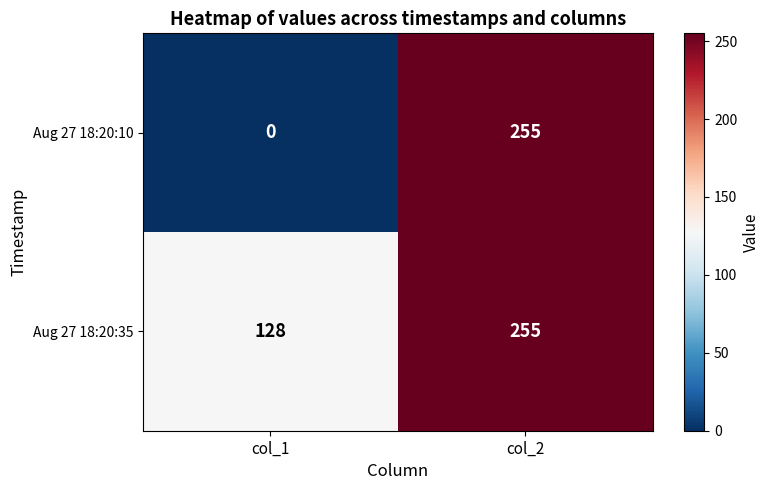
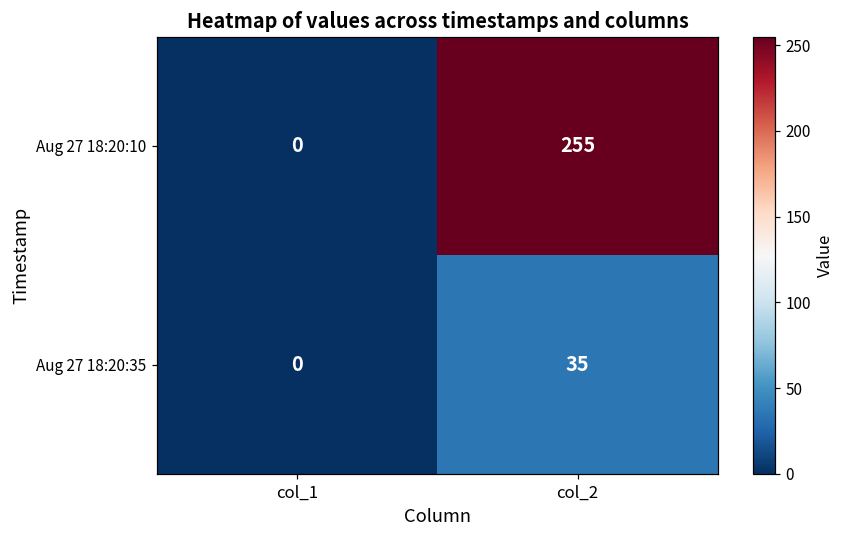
Aug 27 18:20:35, col_1: 128 -> 0
Aug 27 18:20:35, col_2: 255 -> 35
